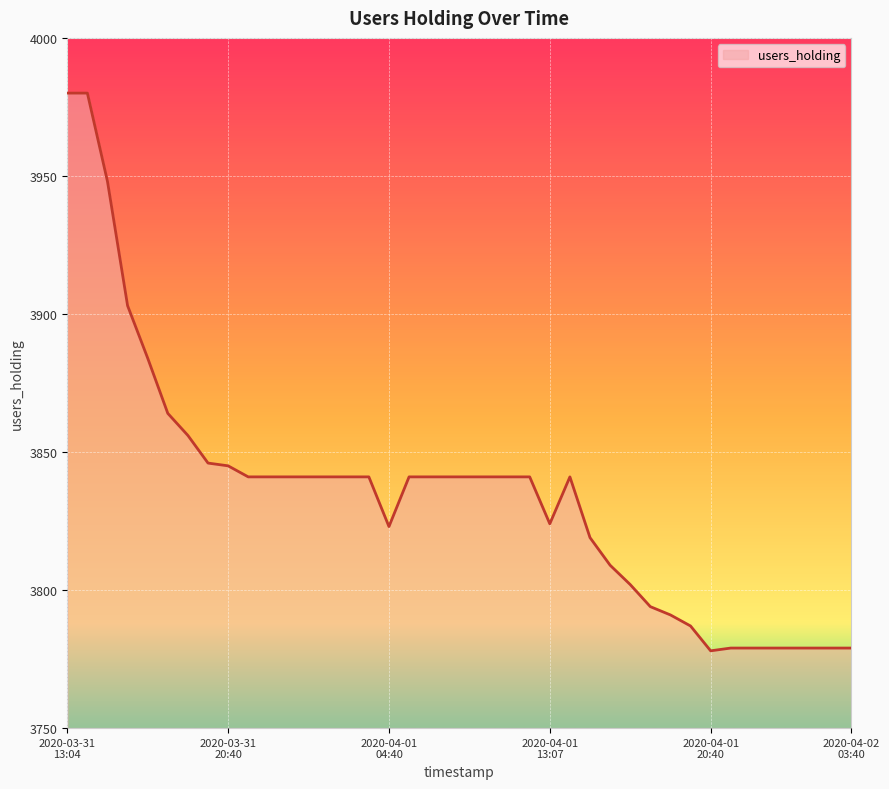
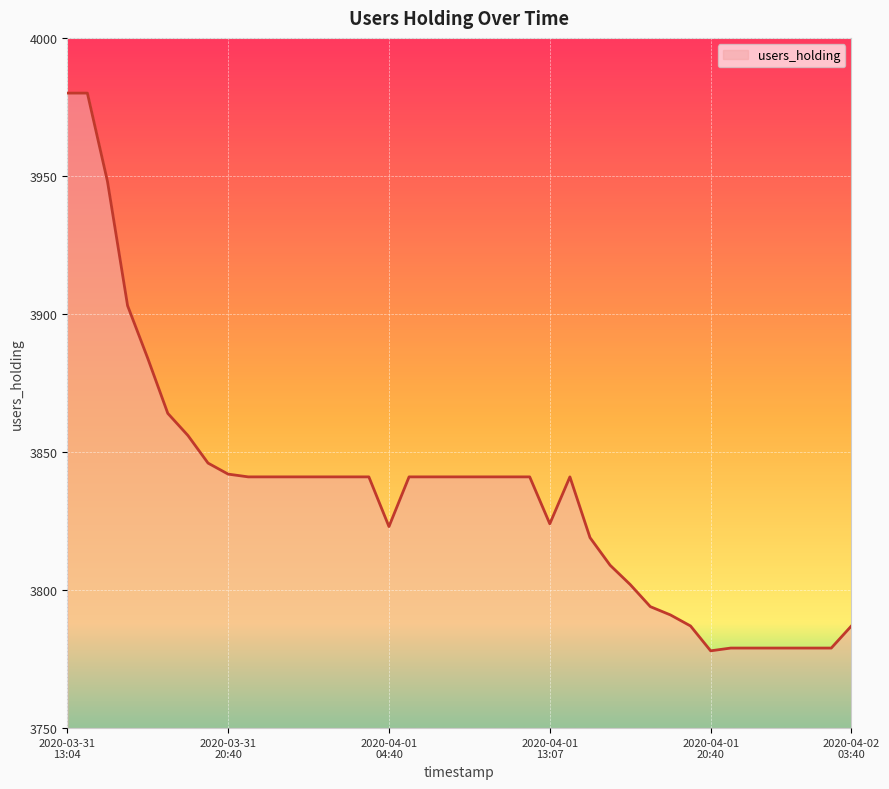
2020-03-31 20:40: 3845 -> 3842
2020-04-02 03:40: 3779 -> 3787
